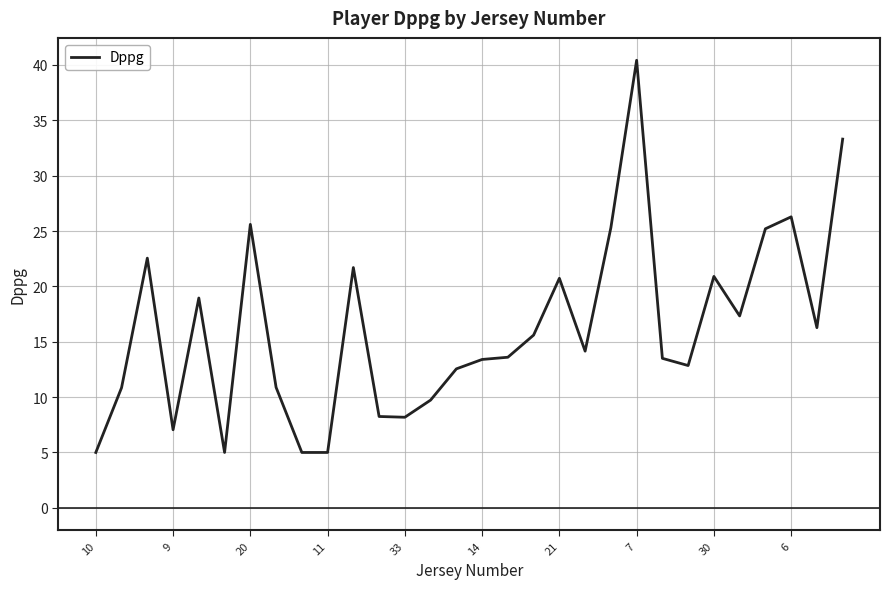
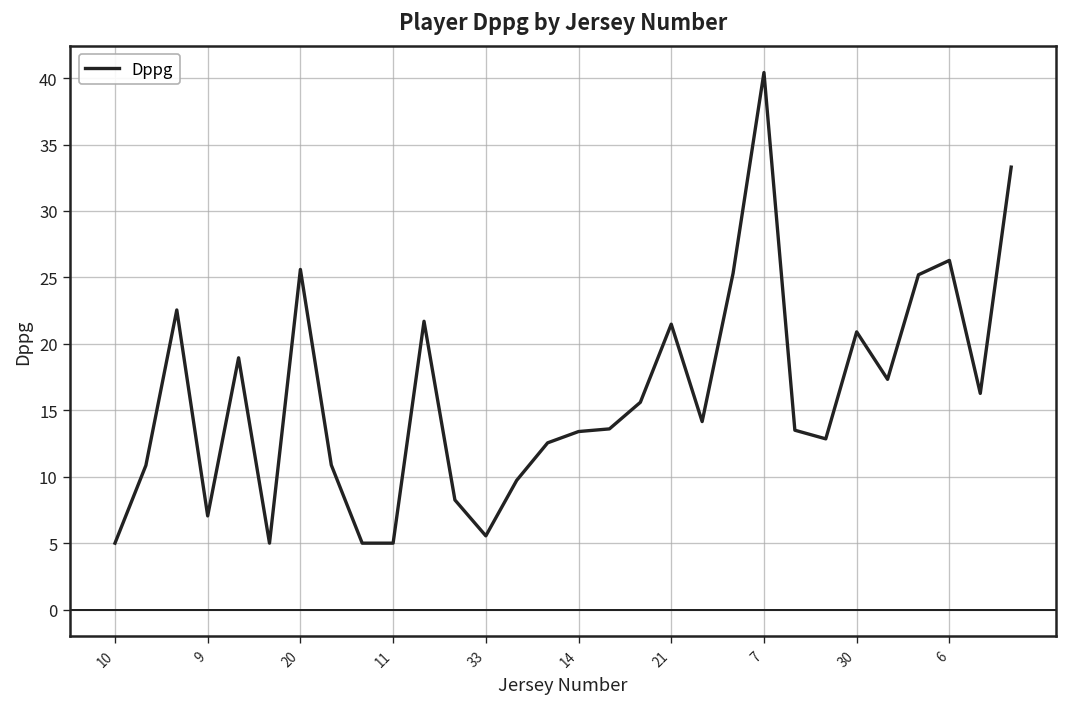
33: 8.2 -> 5.6
21: 20.7 -> 21.5
